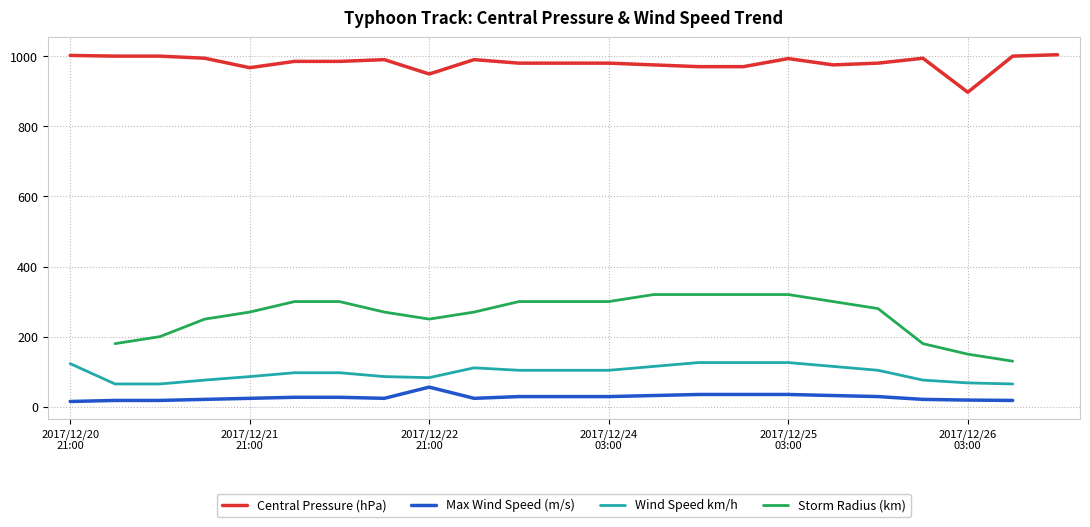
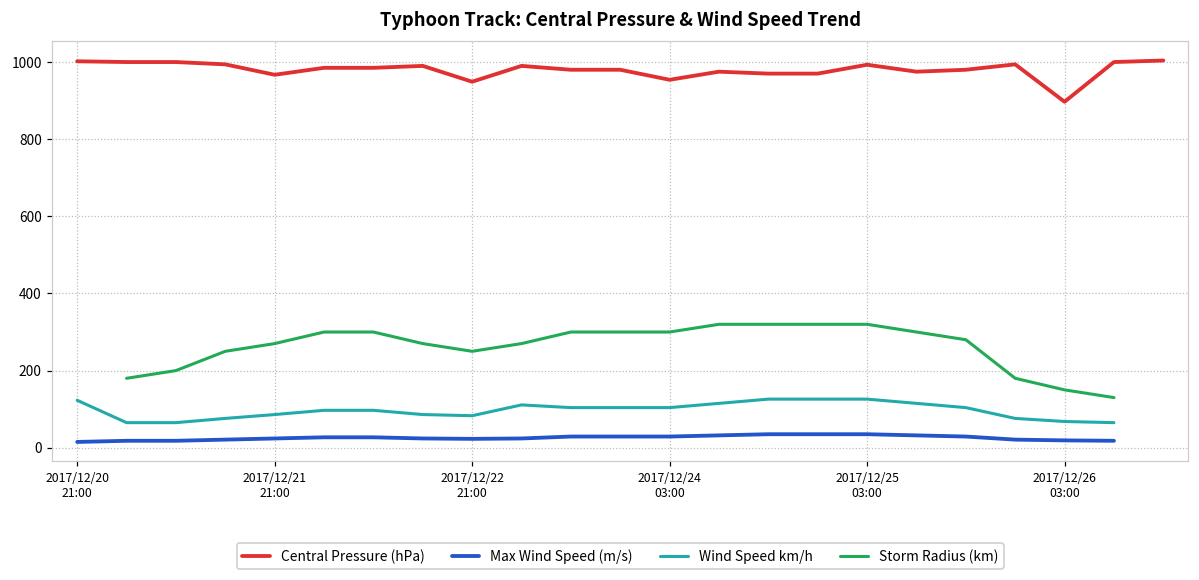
Max Wind Speed (m/s), 2017/12/22 21:00: 60 -> 20
Central Pressure (hPa), 2017/12/24 03:00: 980 -> 950
